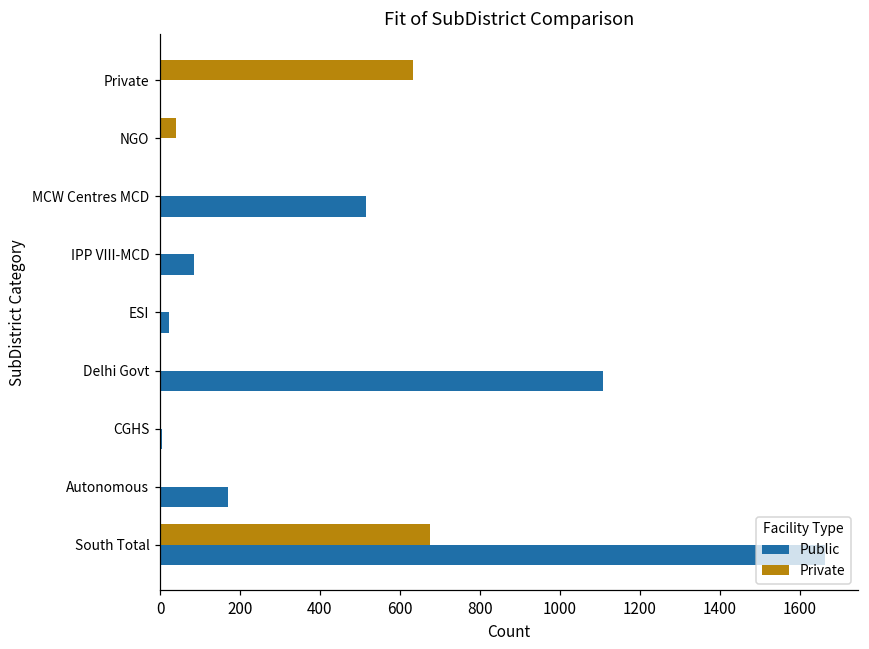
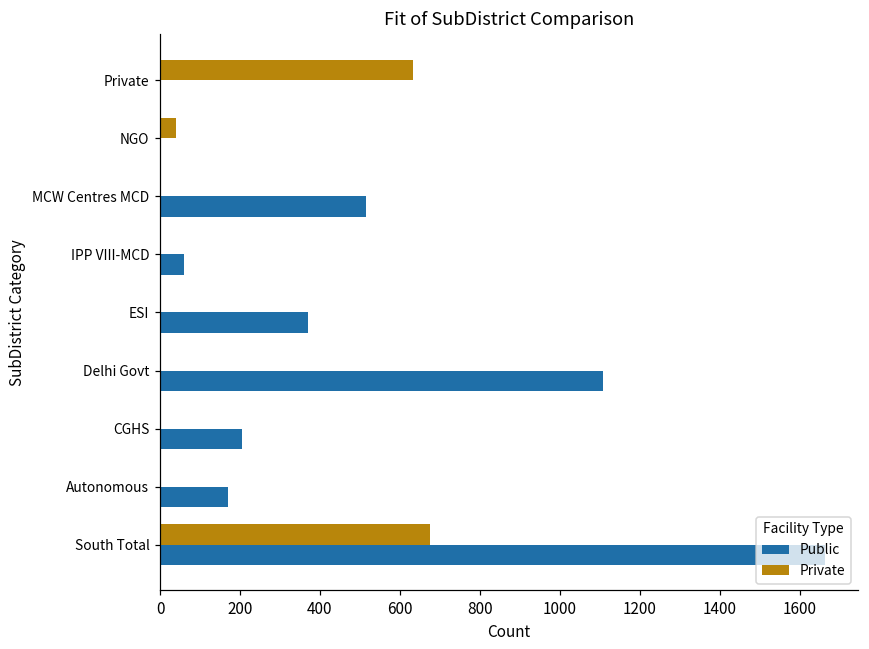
Public, IPP VIII-MCD: 90 -> 60
Public, ESI: 20 -> 370
Public, CGHS: 0 -> 210
